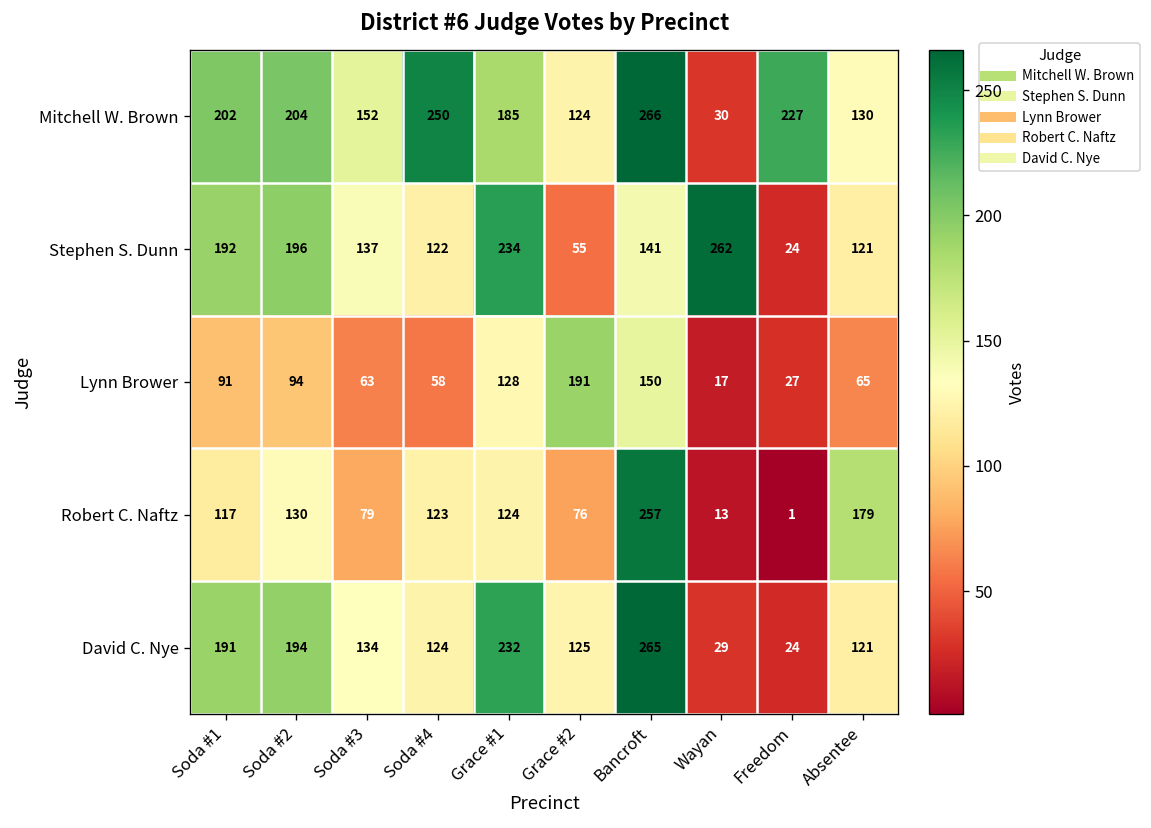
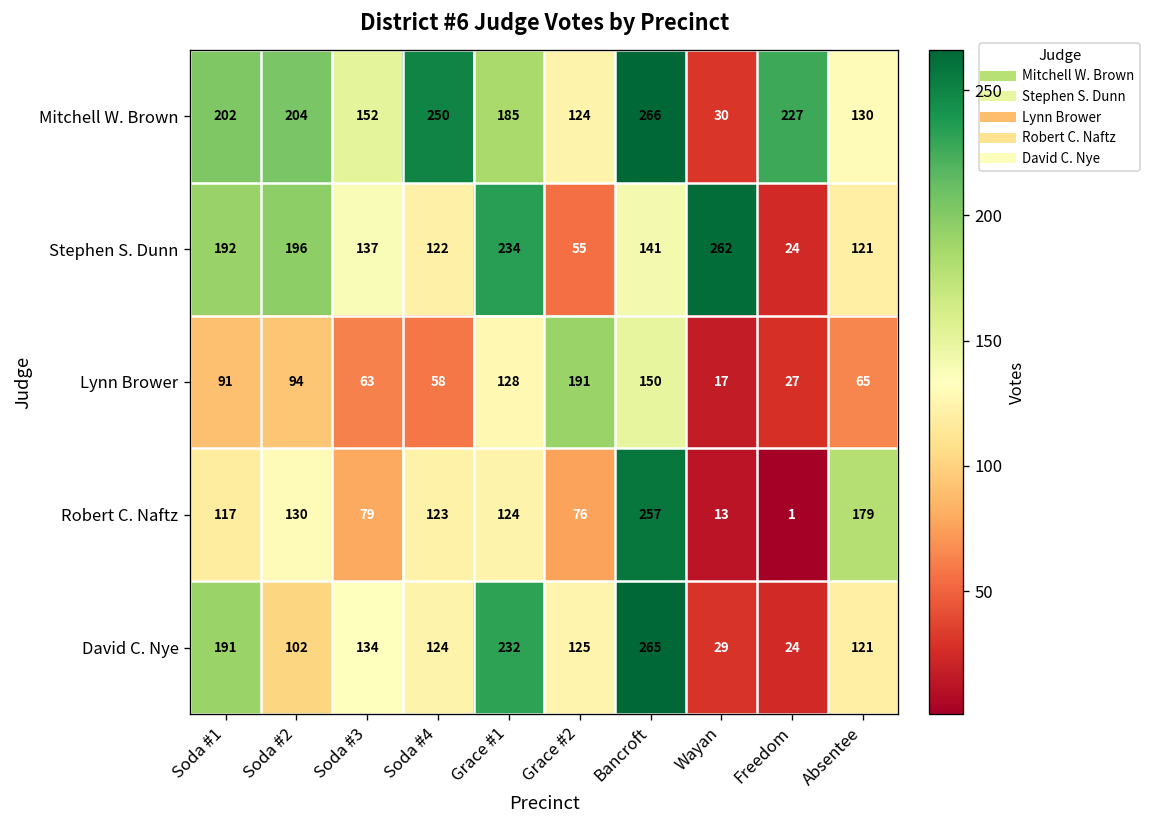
David C. Nye, Soda #2: 194 -> 102
